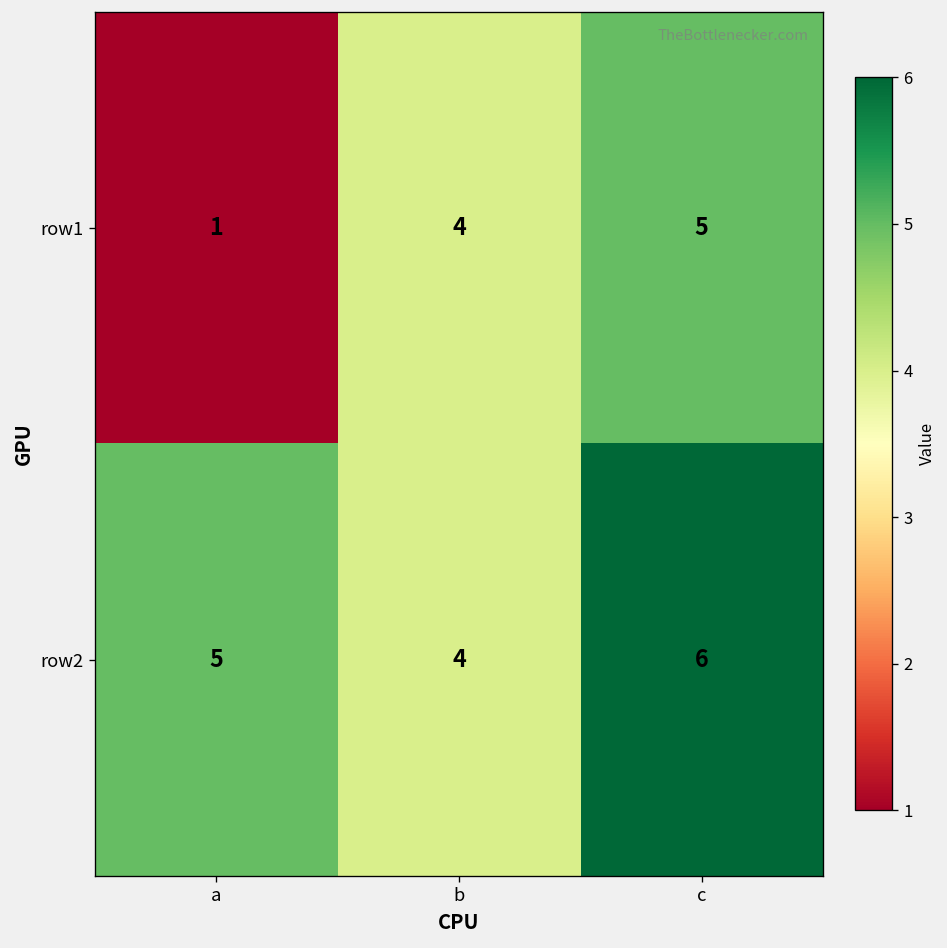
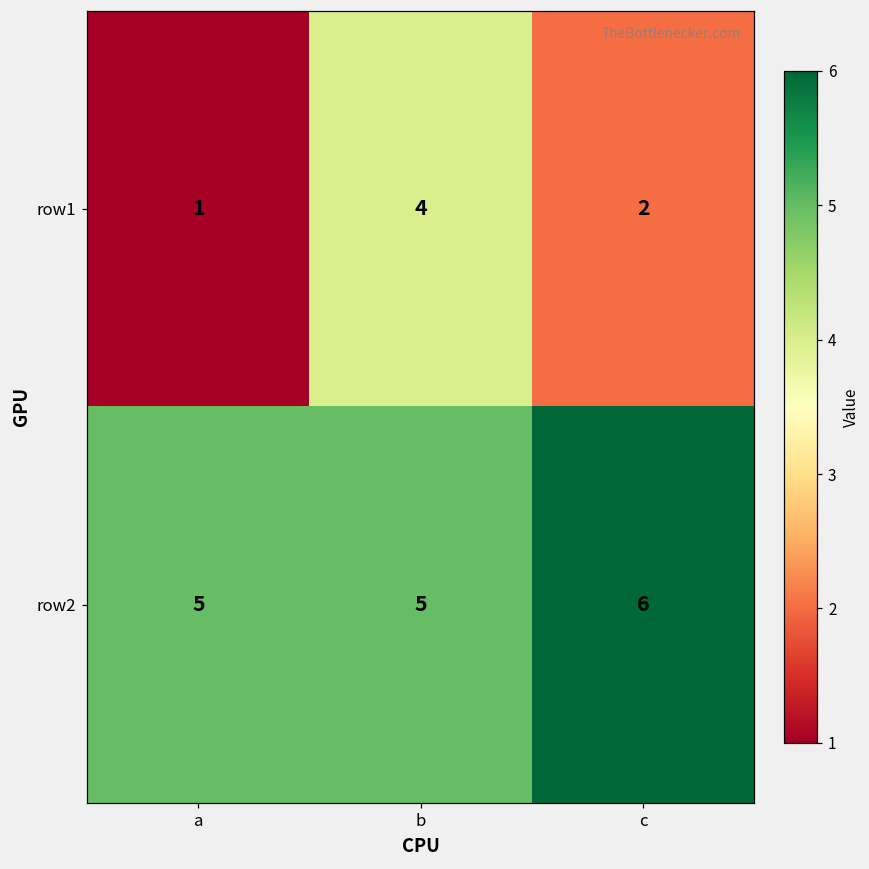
row1, c: 5 -> 2
row2, b: 4 -> 5
